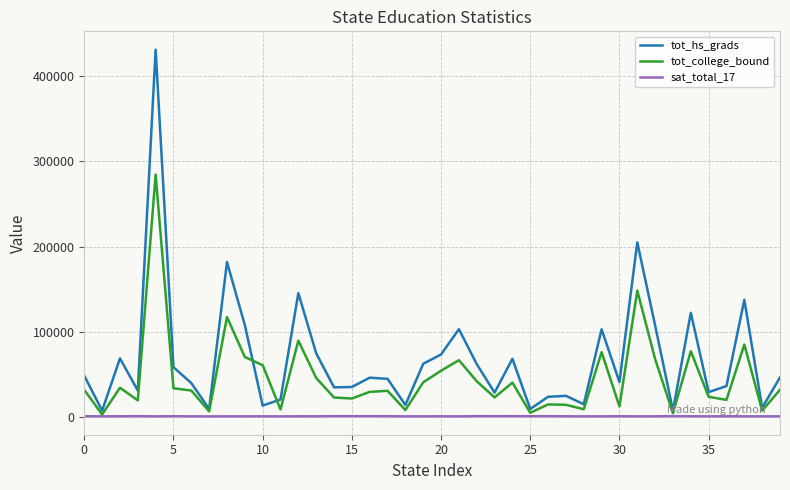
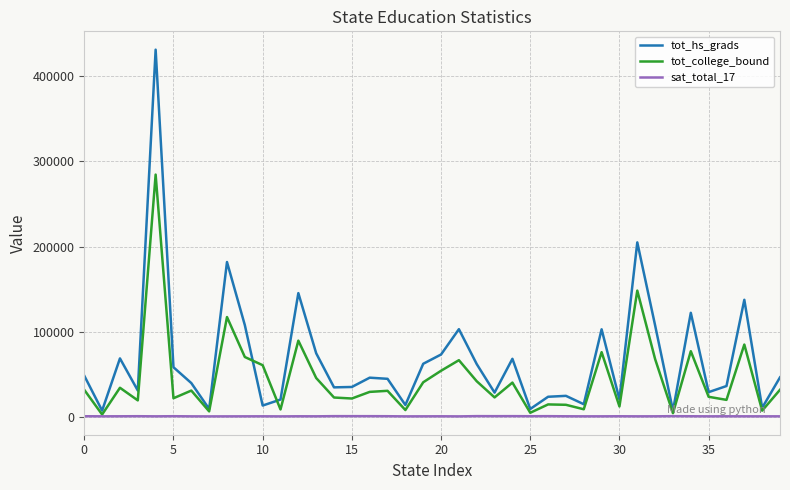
tot_college_bound, 5: 30000 -> 20000
tot_hs_grads, 30: 40000 -> 20000
